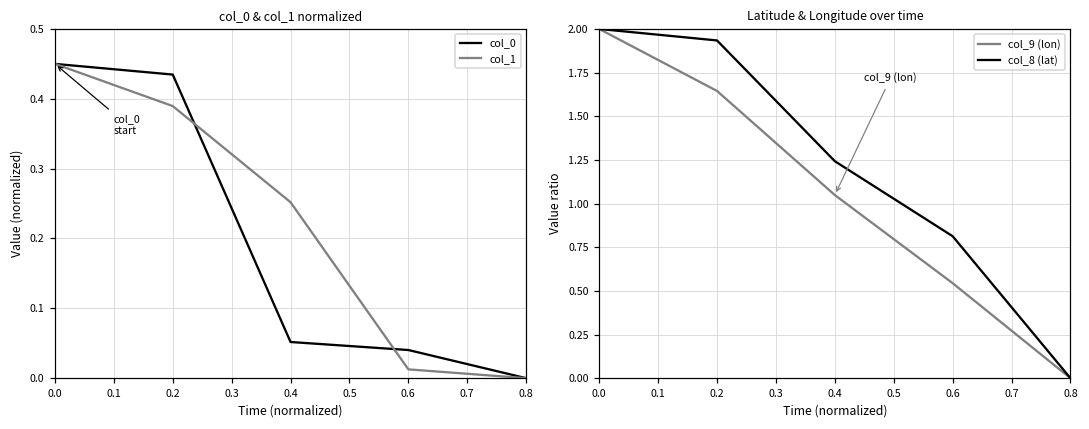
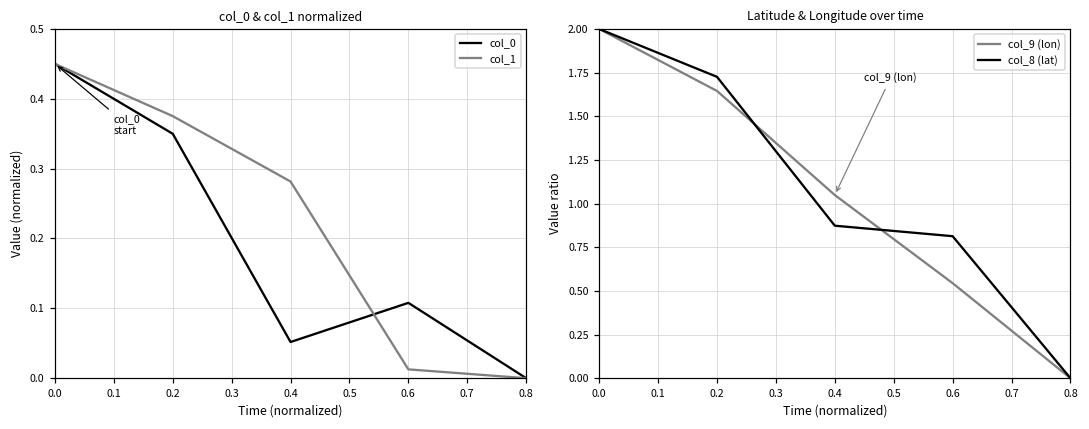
col_0 & col_1 normalized, col_0, 0.2: 0.43 -> 0.35
col_0 & col_1 normalized, col_1, 0.2: 0.39 -> 0.38
col_0 & col_1 normalized, col_1, 0.4: 0.25 -> 0.28
col_0 & col_1 normalized, col_0, 0.6: 0.04 -> 0.11
Latitude & Longitude over time, col_8 (lat), 0.2: 1.93 -> 1.73
Latitude & Longitude over time, col_8 (lat), 0.4: 1.24 -> 0.87
